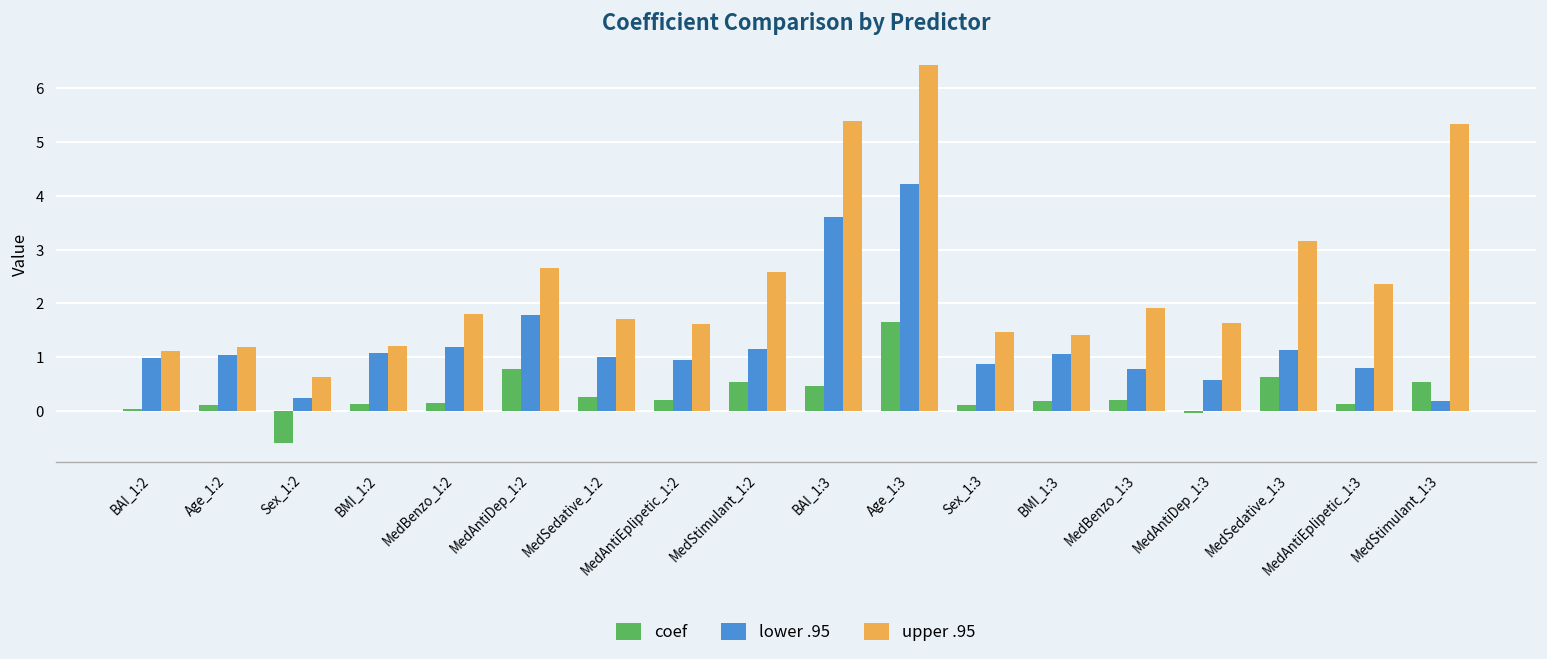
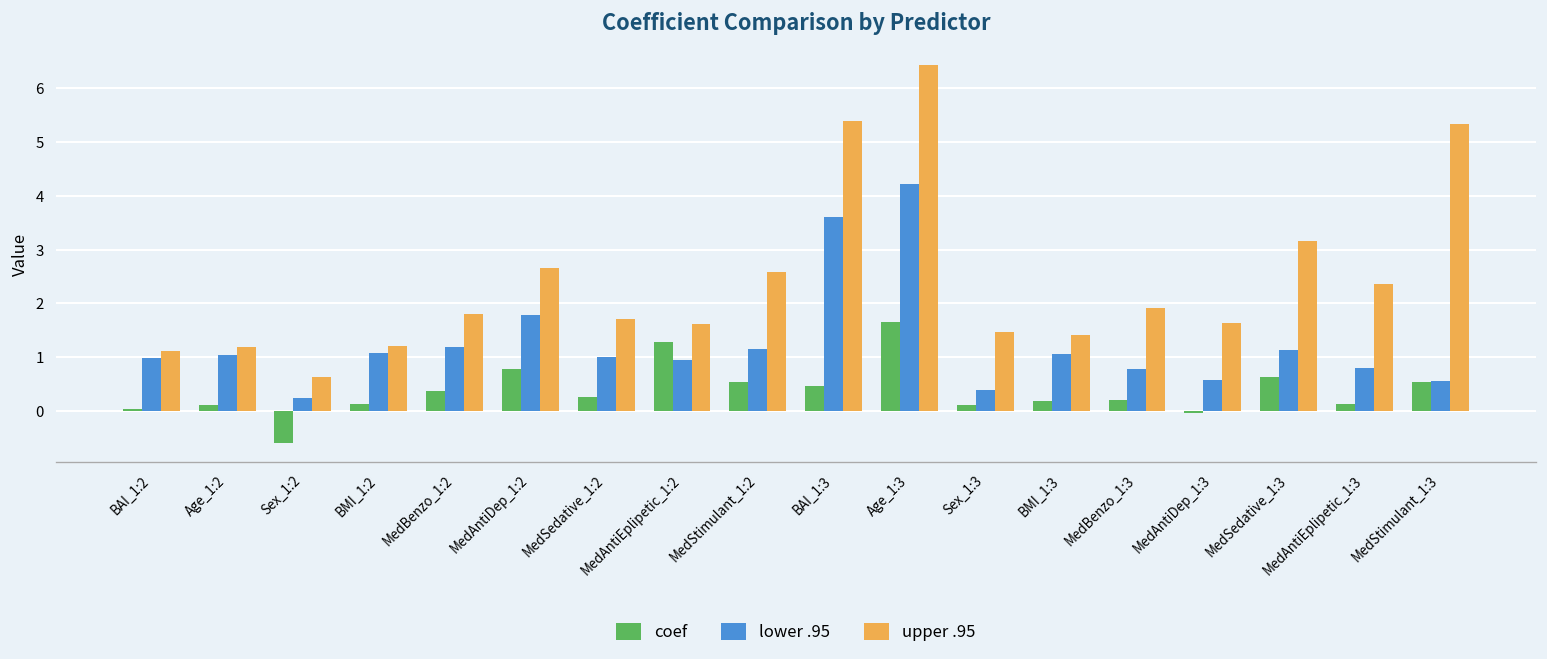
coef, MedBenzo_1:2: 0.1 -> 0.4
coef, MedAntiEplipetic_1:2: 0.2 -> 1.3
lower .95, Sex_1:3: 0.9 -> 0.4
lower .95, MedStimulant_1:3: 0.2 -> 0.6
